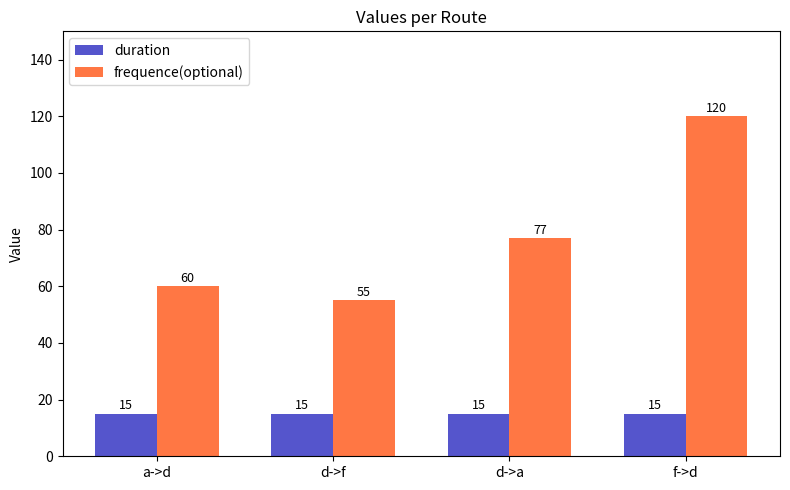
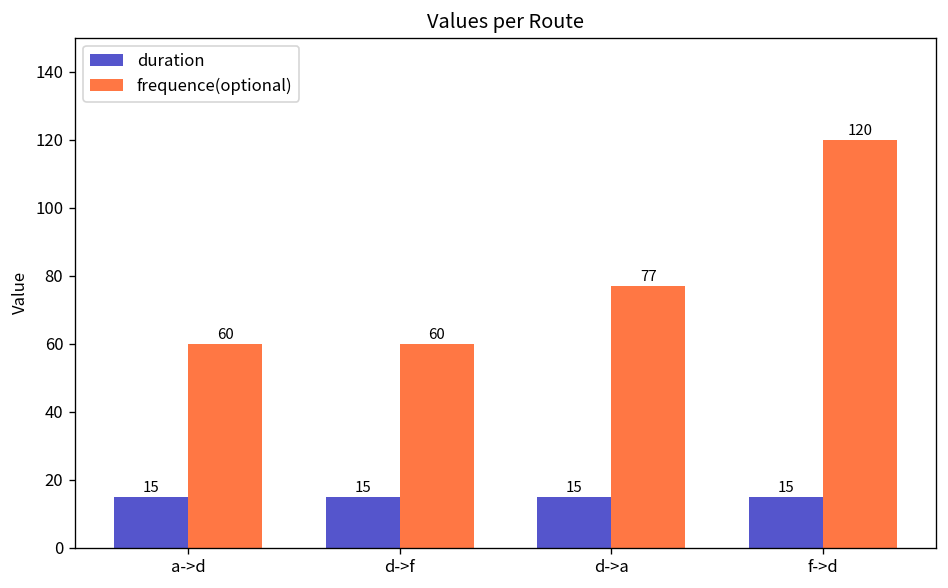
frequence(optional), d->f: 55 -> 60
